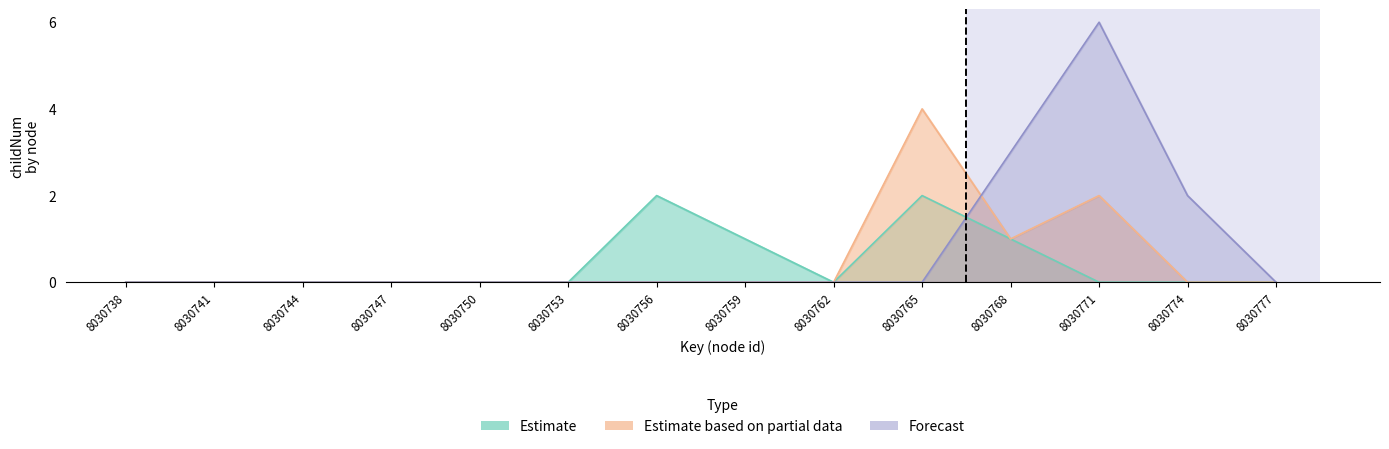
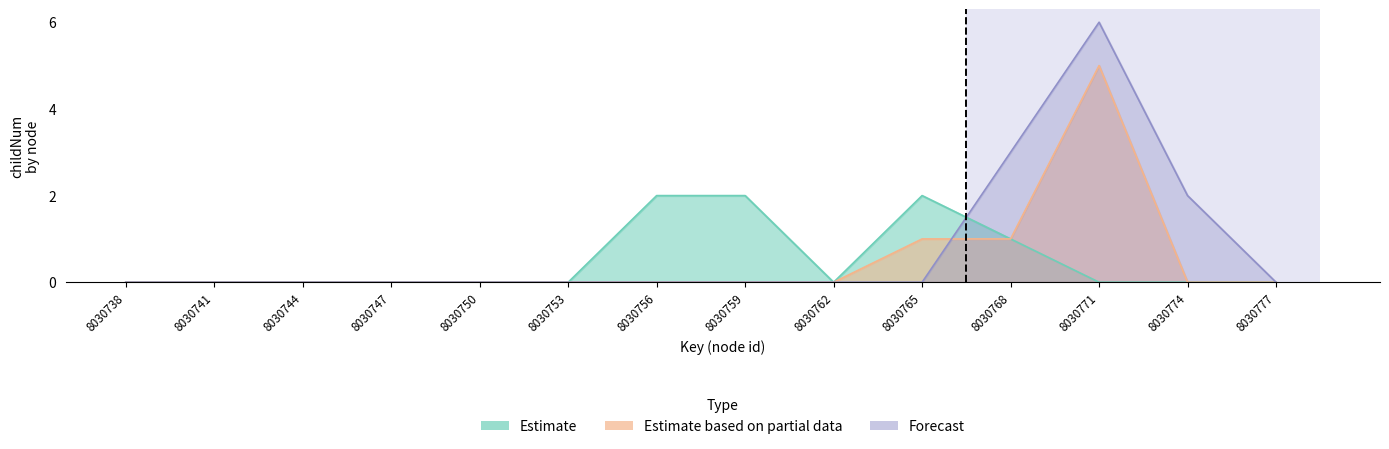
Estimate, 8030759: 1 -> 2
Estimate based on partial data, 8030765: 4 -> 1
Estimate based on partial data, 8030771: 2 -> 5
